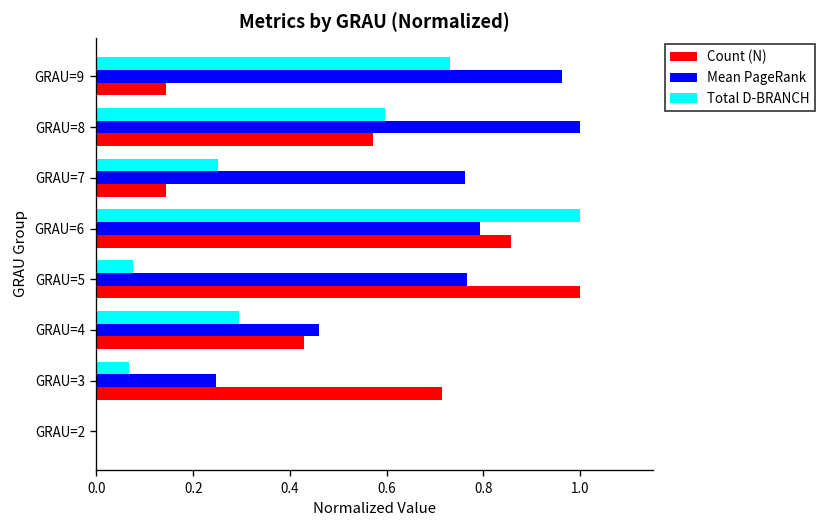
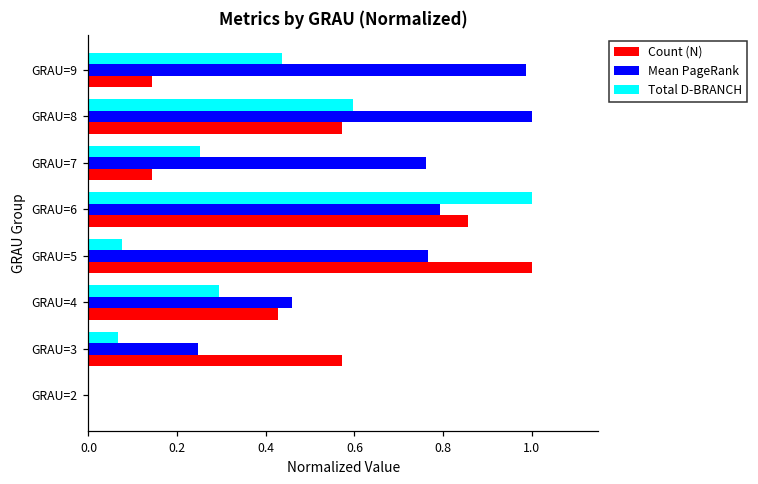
Total D-BRANCH, GRAU=9: 0.73 -> 0.44
Mean PageRank, GRAU=9: 0.96 -> 0.99
Count (N), GRAU=3: 0.71 -> 0.57
